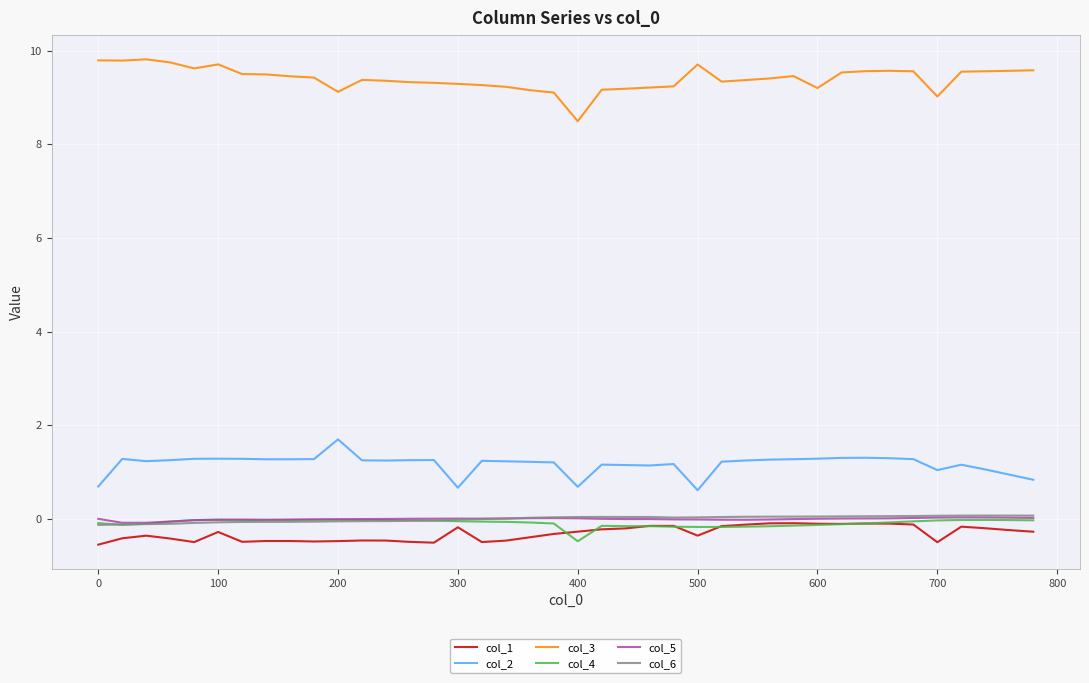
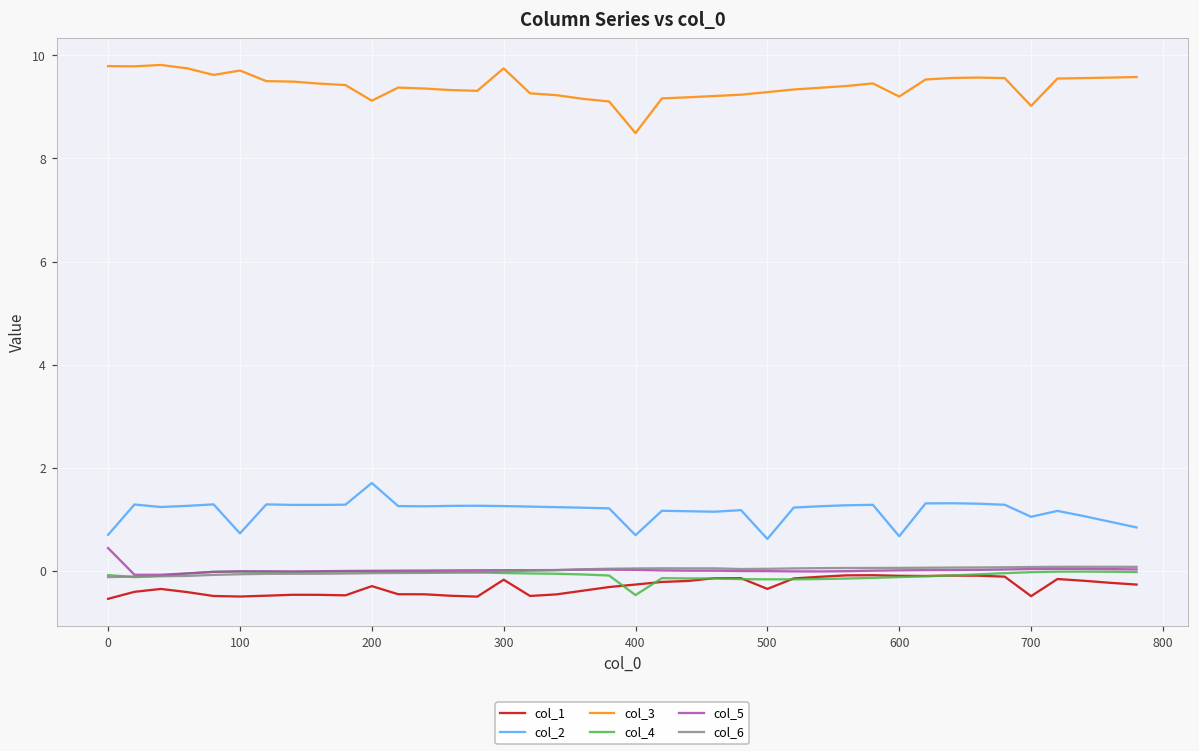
col_5, 0: 0.0 -> 0.4
col_1, 100: -0.3 -> -0.5
col_2, 100: 1.3 -> 0.7
col_1, 200: -0.5 -> -0.3
col_2, 300: 0.7 -> 1.3
col_3, 300: 9.3 -> 9.7
col_3, 500: 9.7 -> 9.3
col_2, 600: 1.3 -> 0.7
